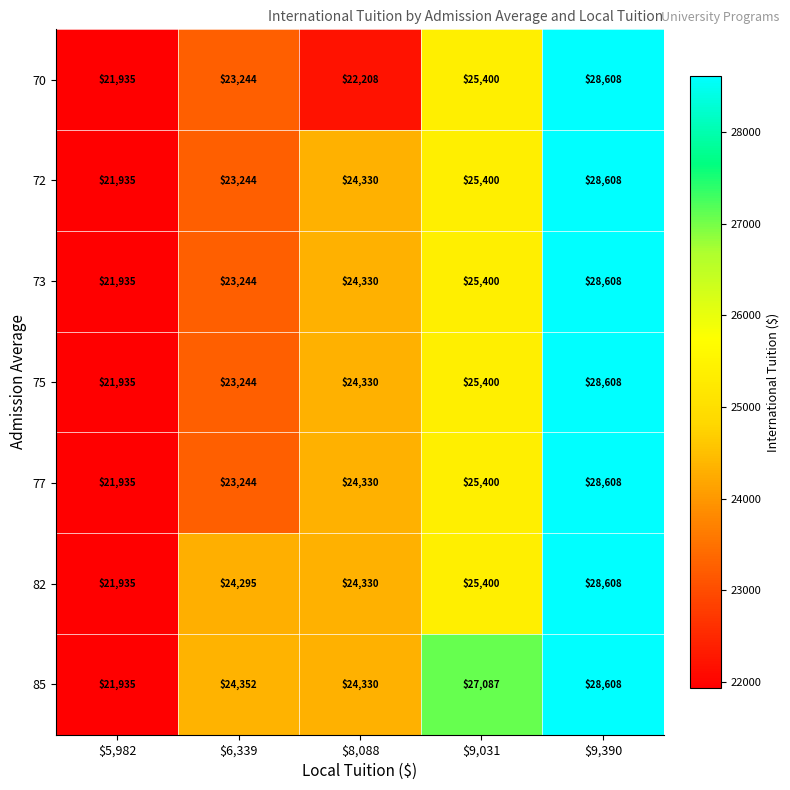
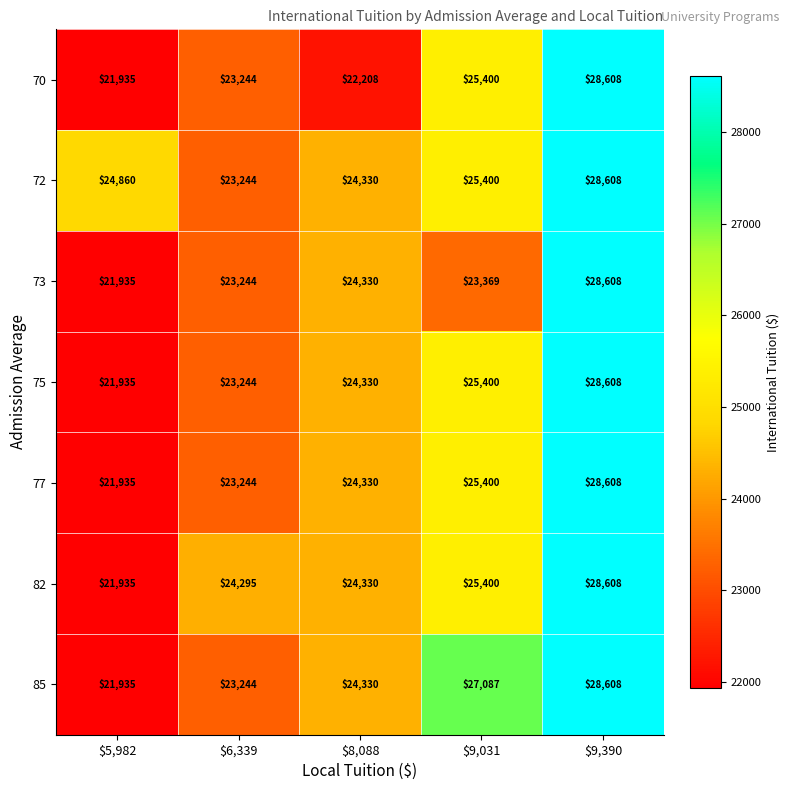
72, $5,982: $21,935 -> $24,860
73, $9,031: $25,400 -> $23,369
85, $6,339: $24,352 -> $23,244
